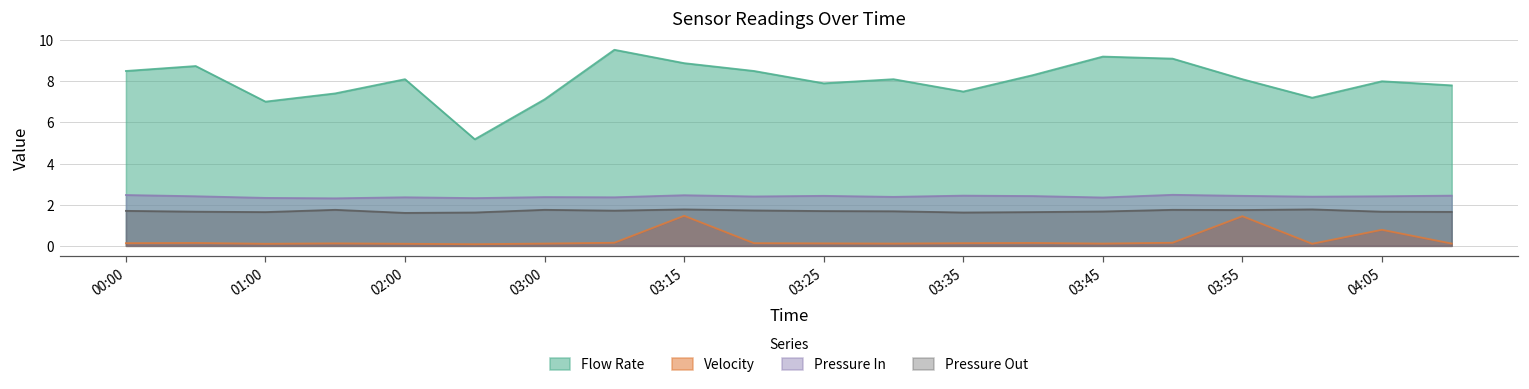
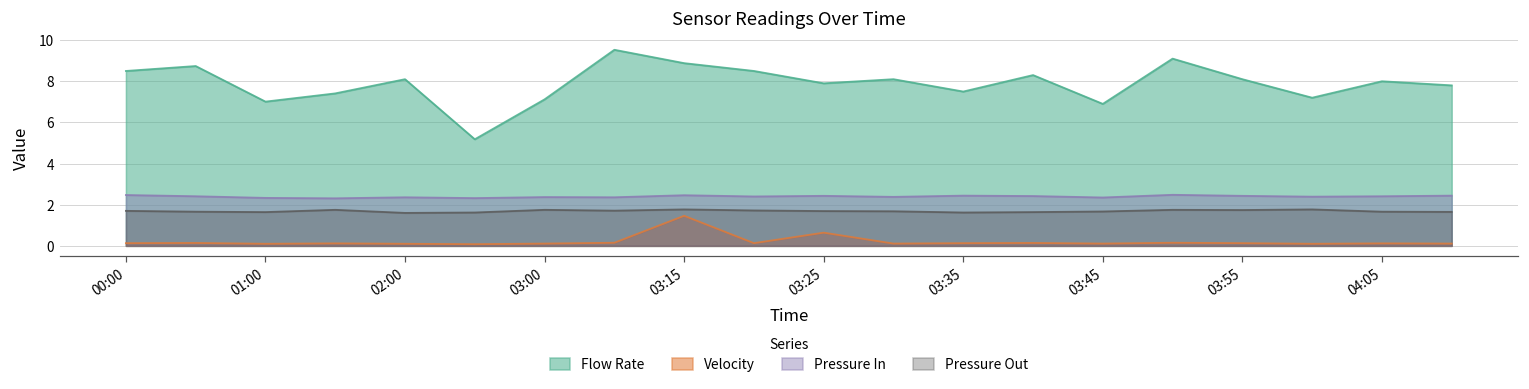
Velocity, 03:25: 0.1 -> 0.6
Flow Rate, 03:45: 9.2 -> 6.9
Velocity, 03:55: 1.4 -> 0.1
Velocity, 04:05: 0.8 -> 0.1
